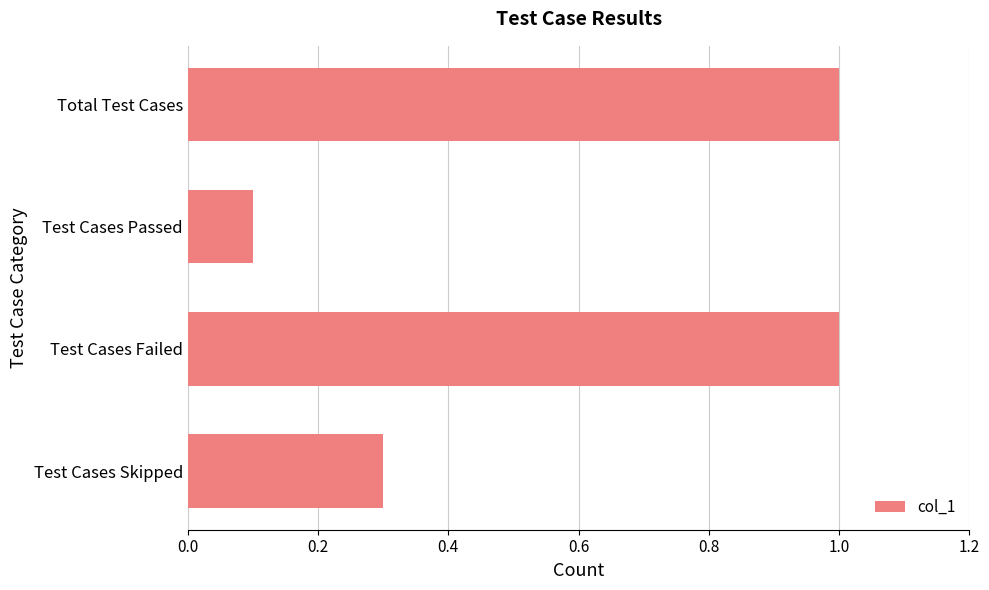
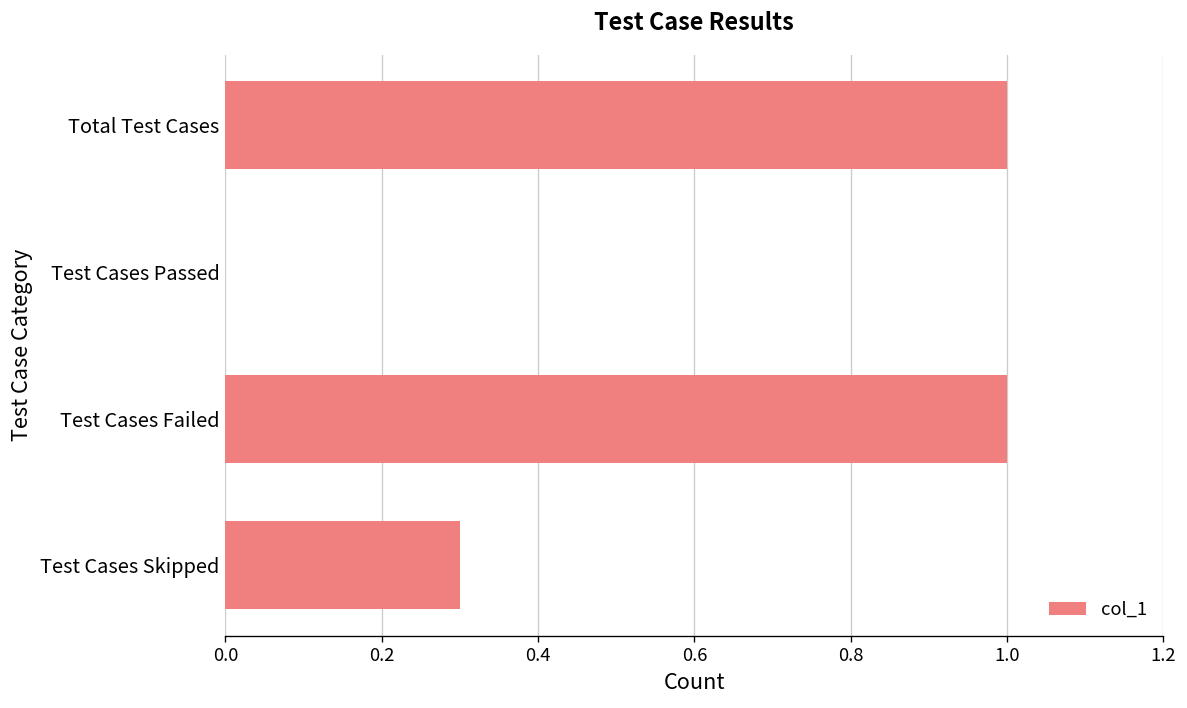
Test Cases Passed: 0.1 -> 0.0
